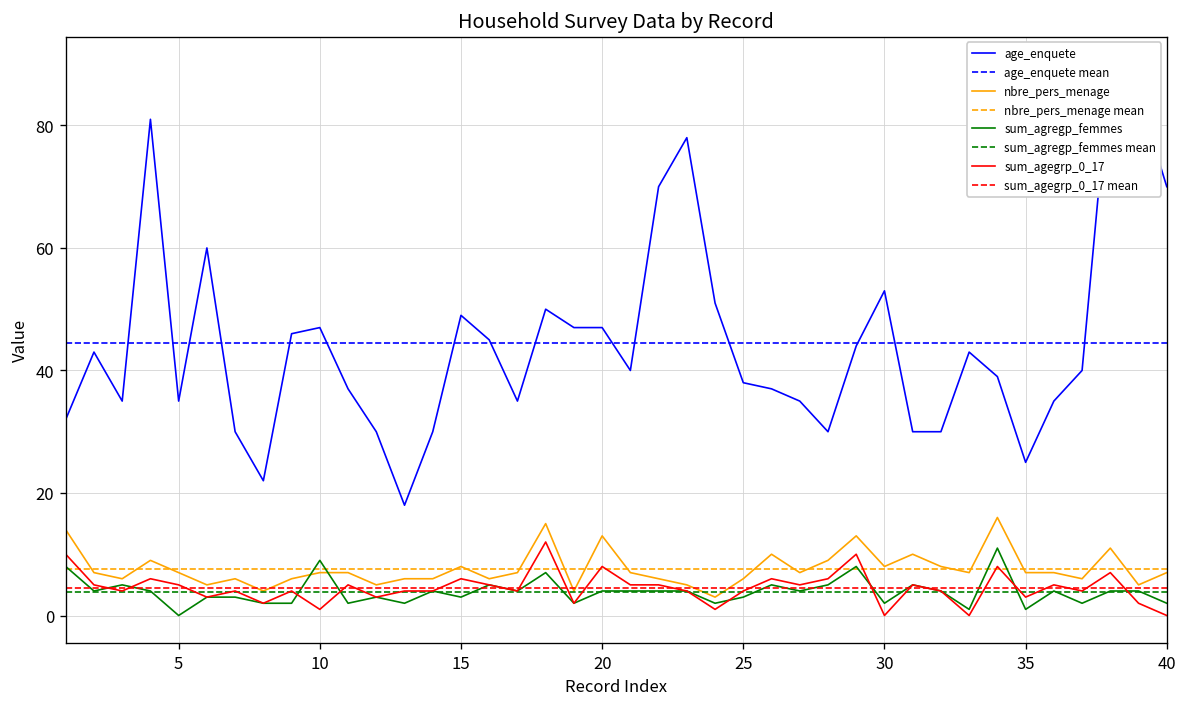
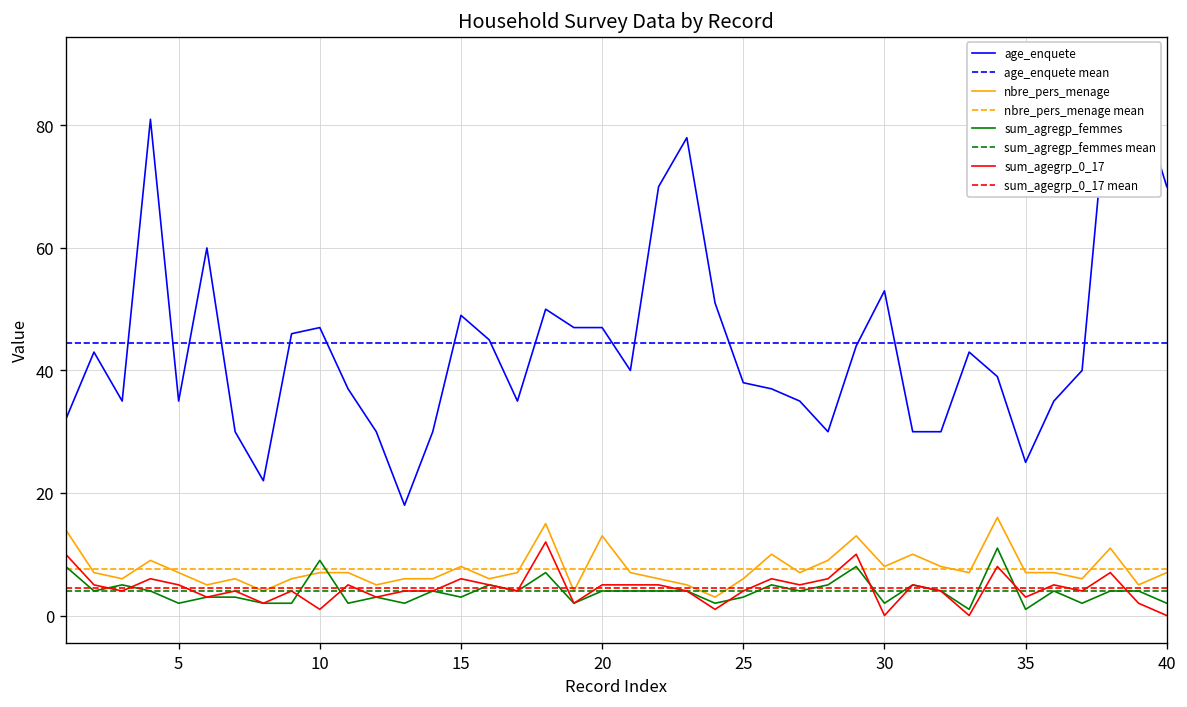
sum_agregp_femmes, 5: 0 -> 2
sum_agegrp_0_17, 20: 8 -> 5
